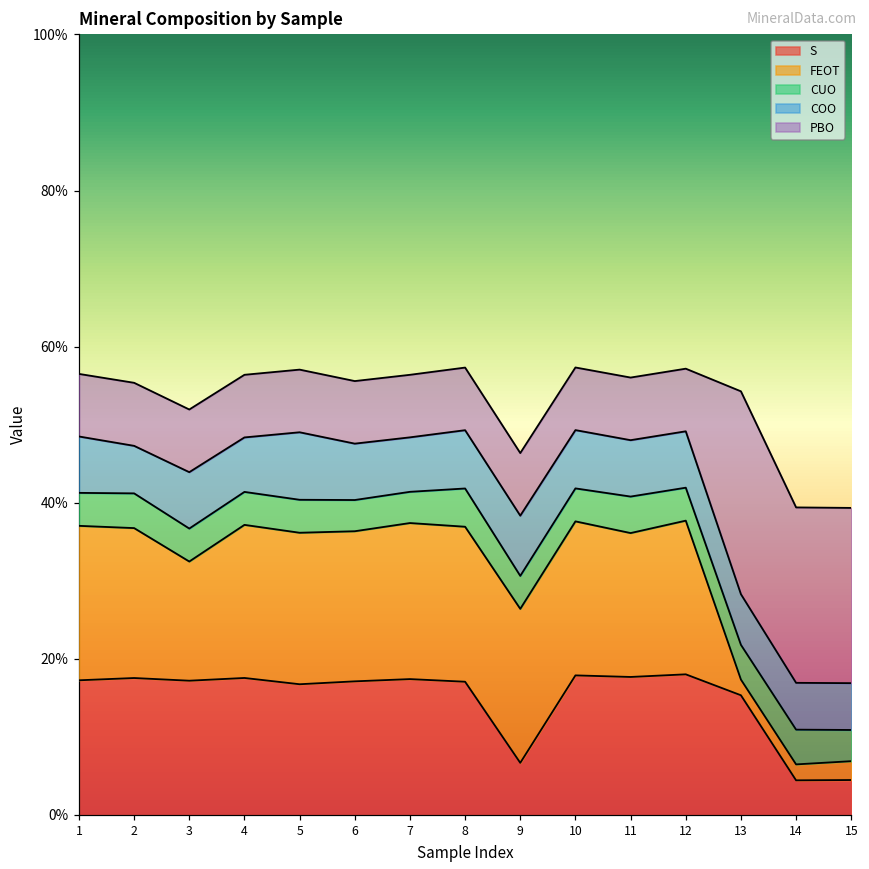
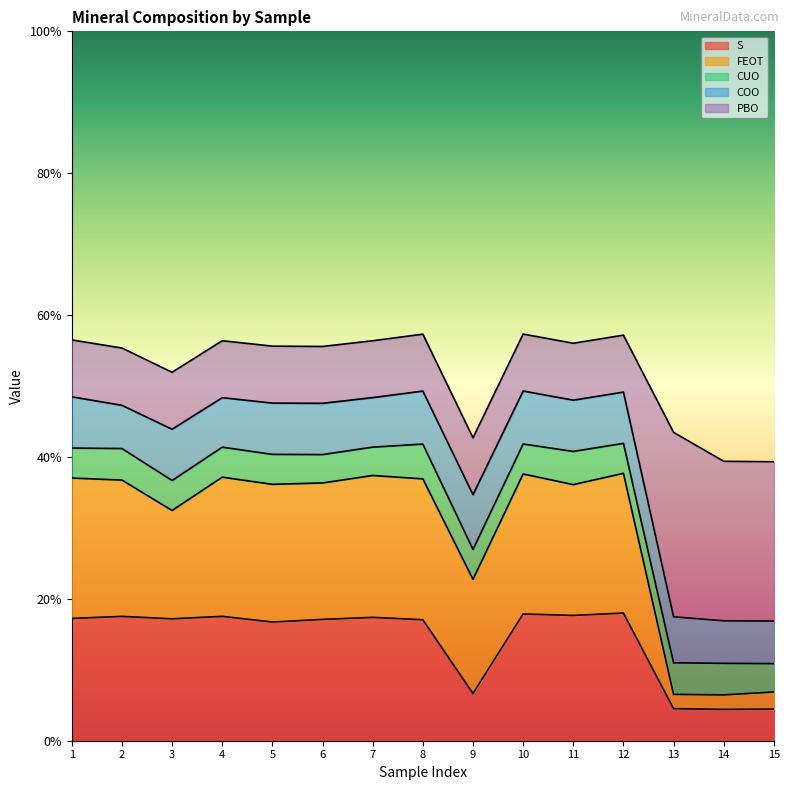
COO, 5: 9% -> 7%
FEOT, 9: 20% -> 16%
S, 13: 15% -> 5%
